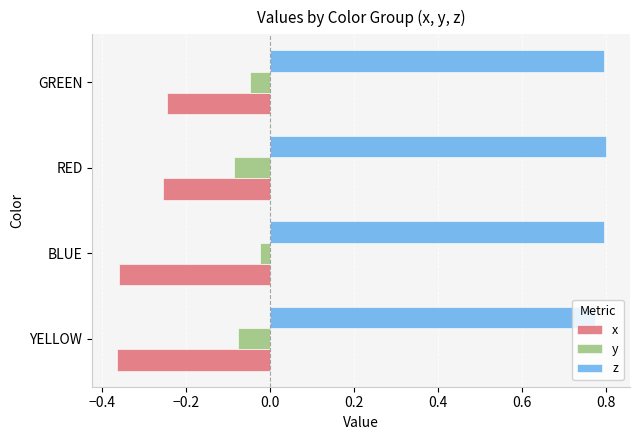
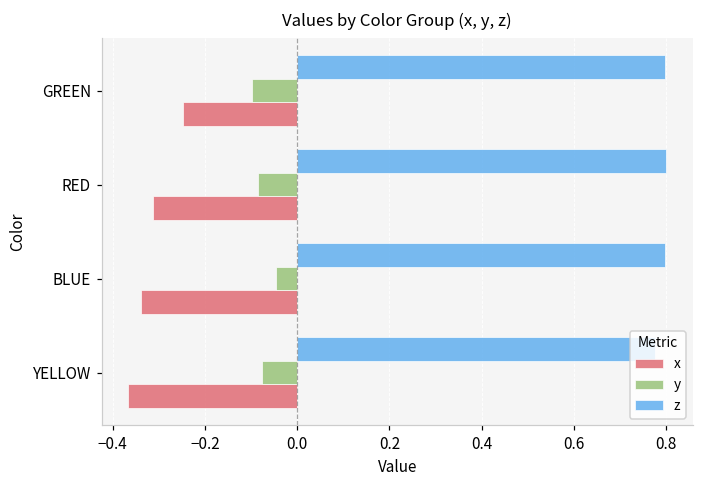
y, GREEN: -0.05 -> -0.10
x, RED: -0.26 -> -0.31
y, BLUE: -0.02 -> -0.05
x, BLUE: -0.36 -> -0.34
